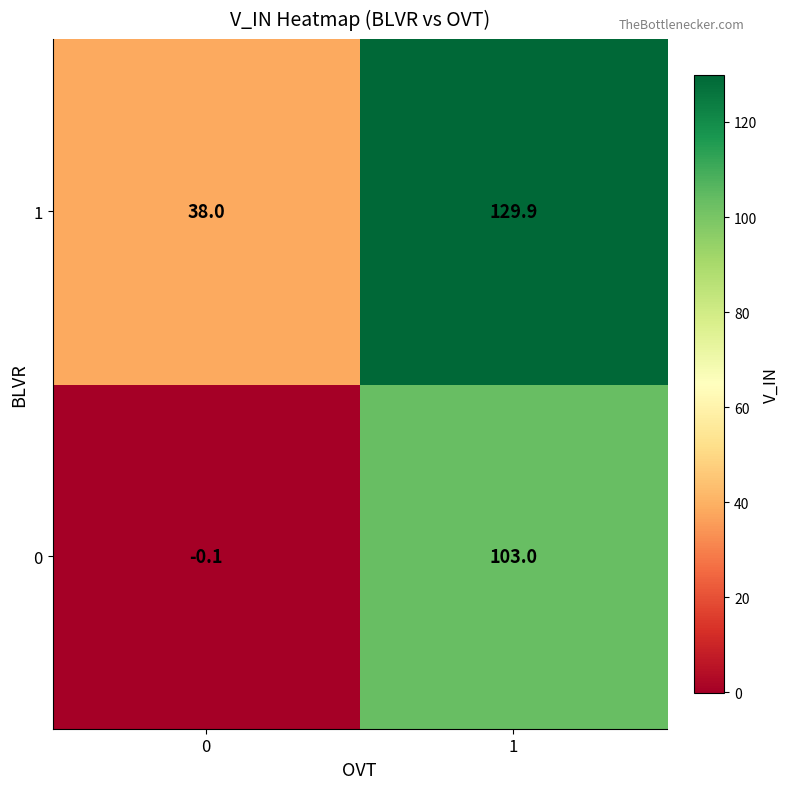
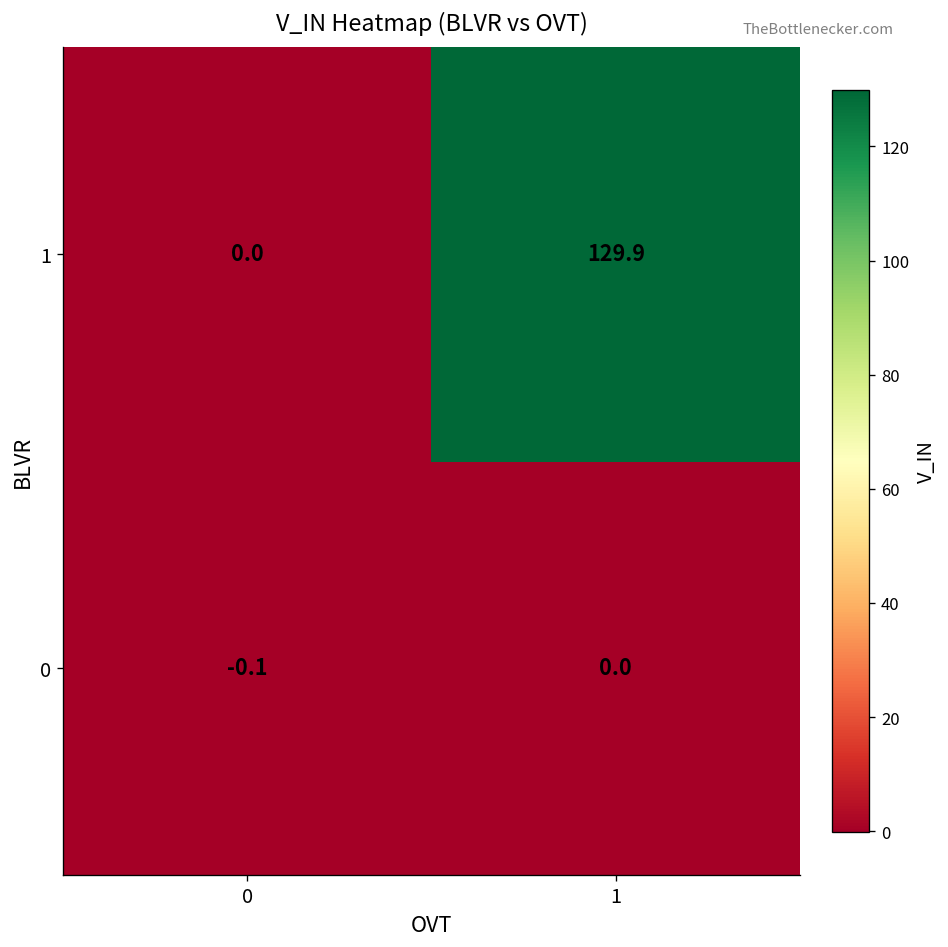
1, 0: 38.0 -> 0.0
0, 1: 103.0 -> 0.0
